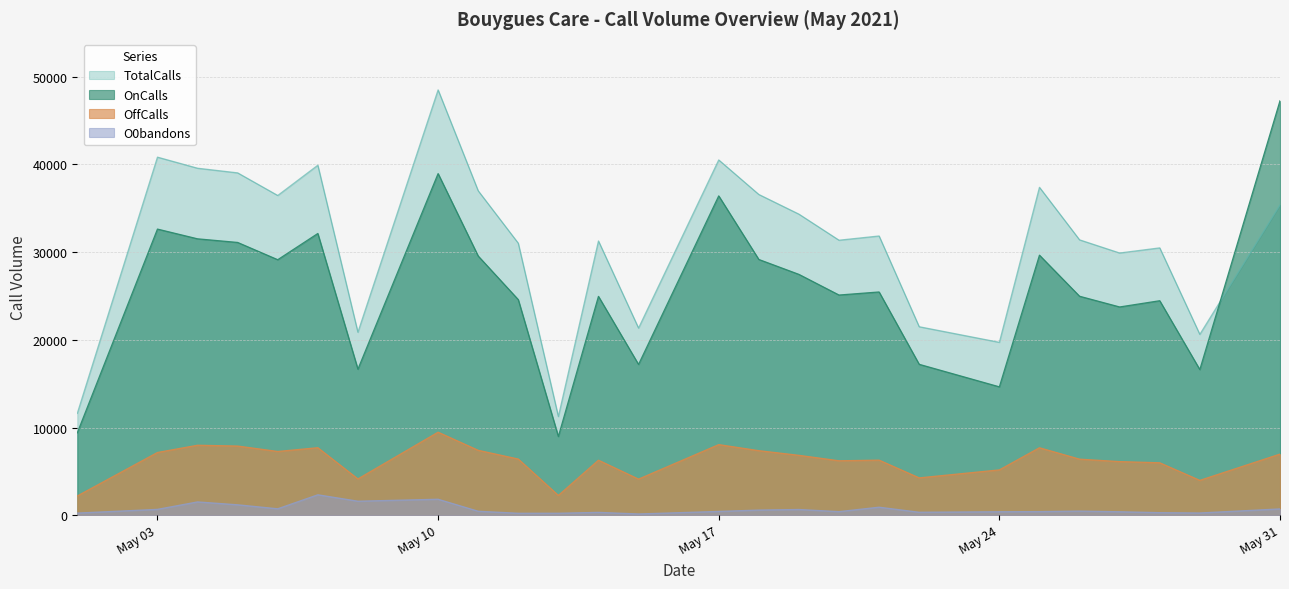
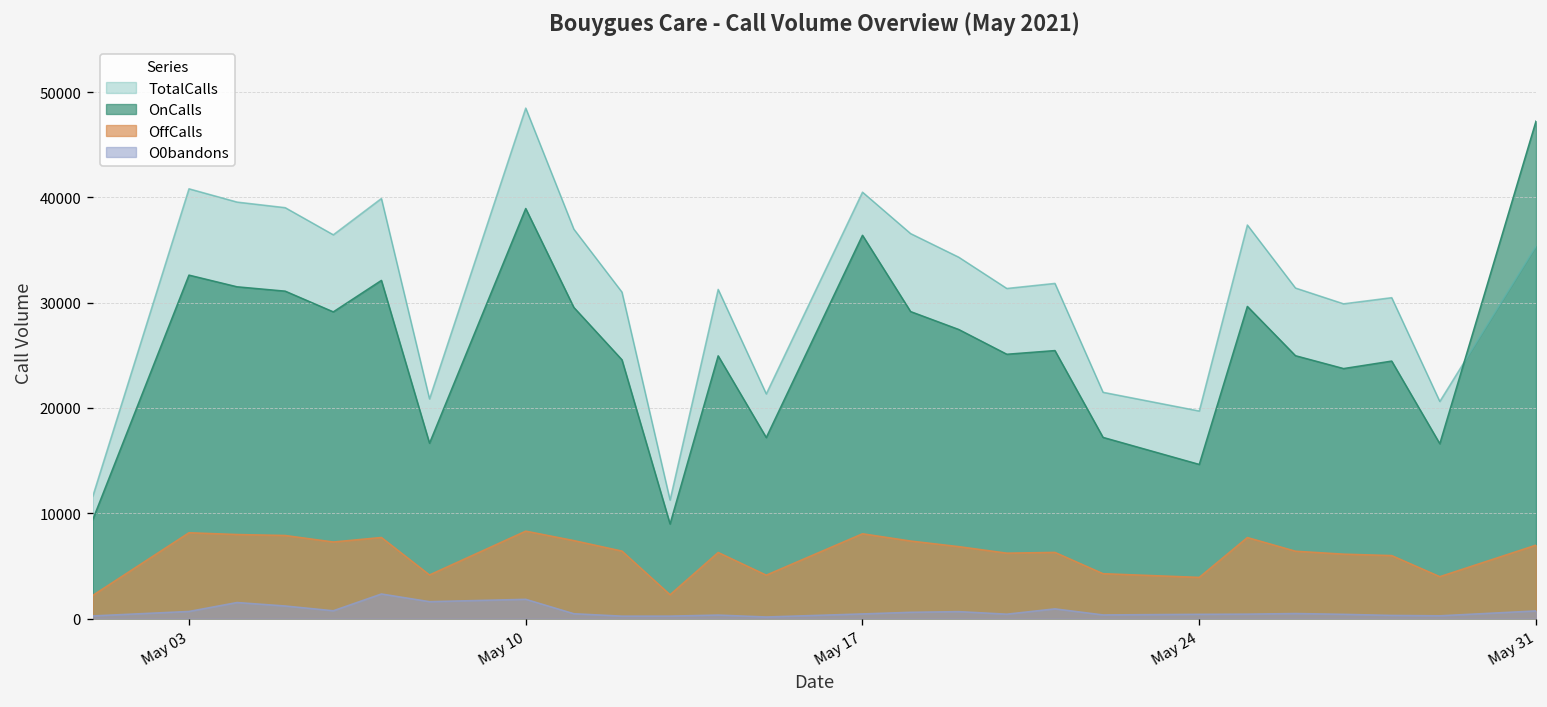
OffCalls, May 03: 7000 -> 8000
OffCalls, May 10: 9000 -> 8000
OffCalls, May 24: 5000 -> 4000
